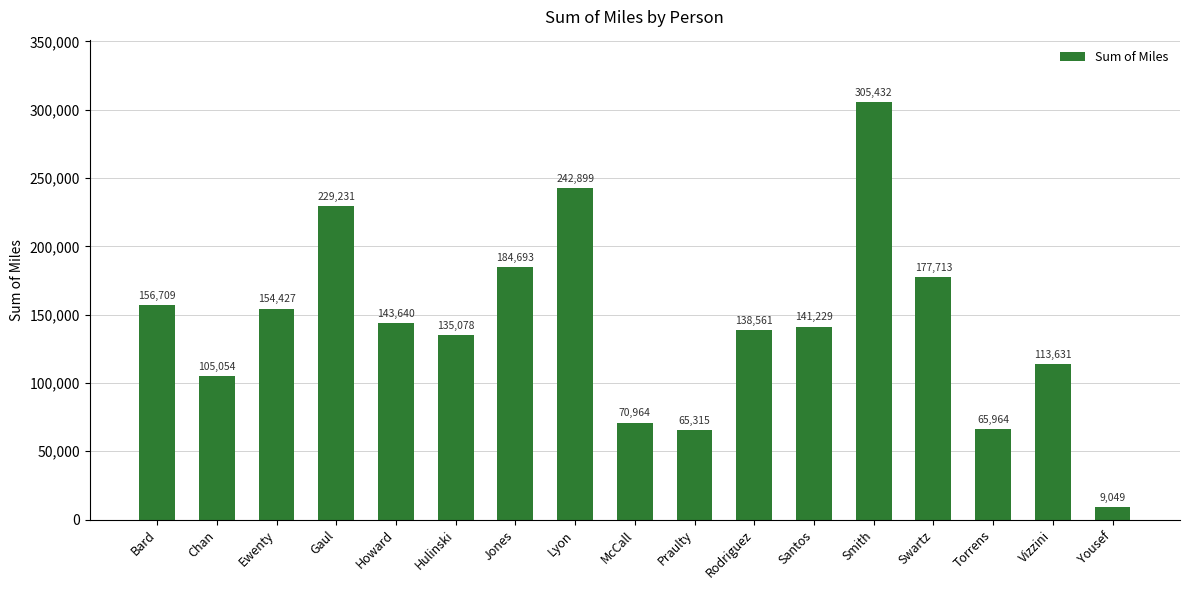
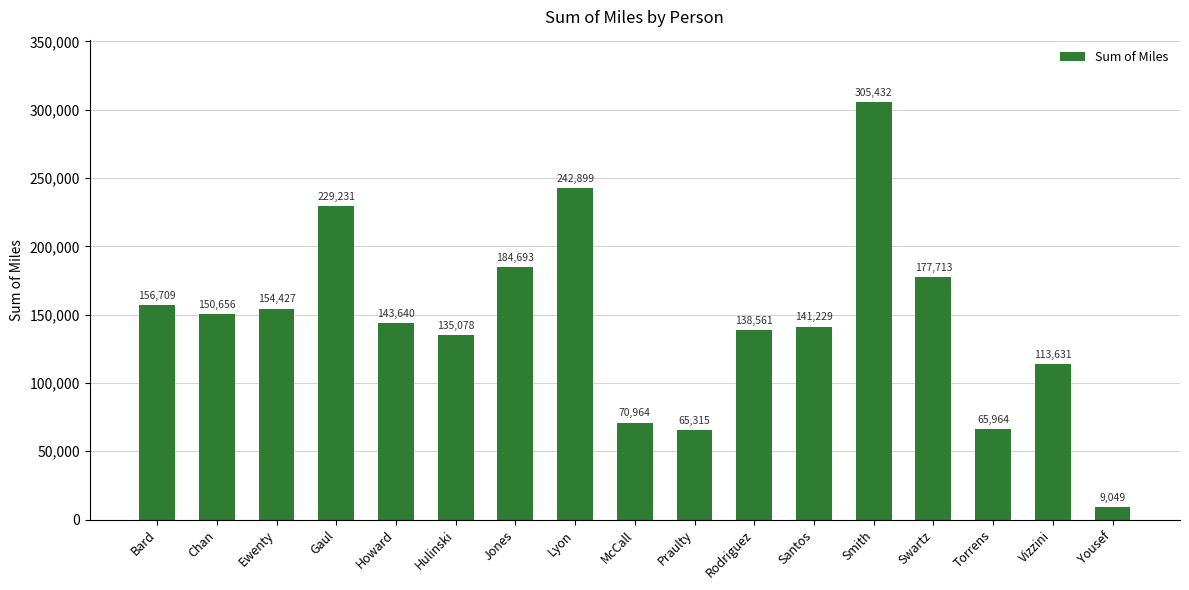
Chan: 105,054 -> 150,656
